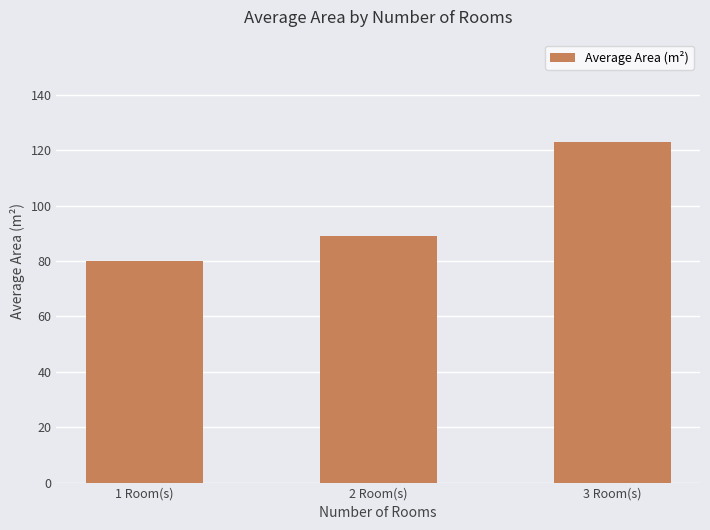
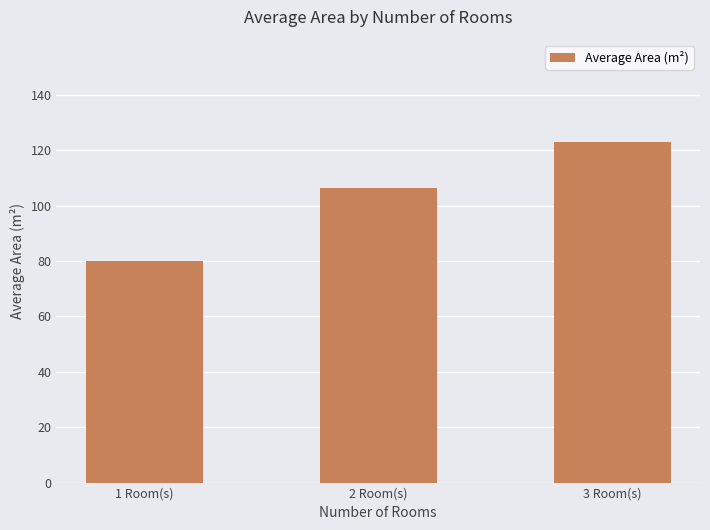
2 Room(s): 89 -> 106
